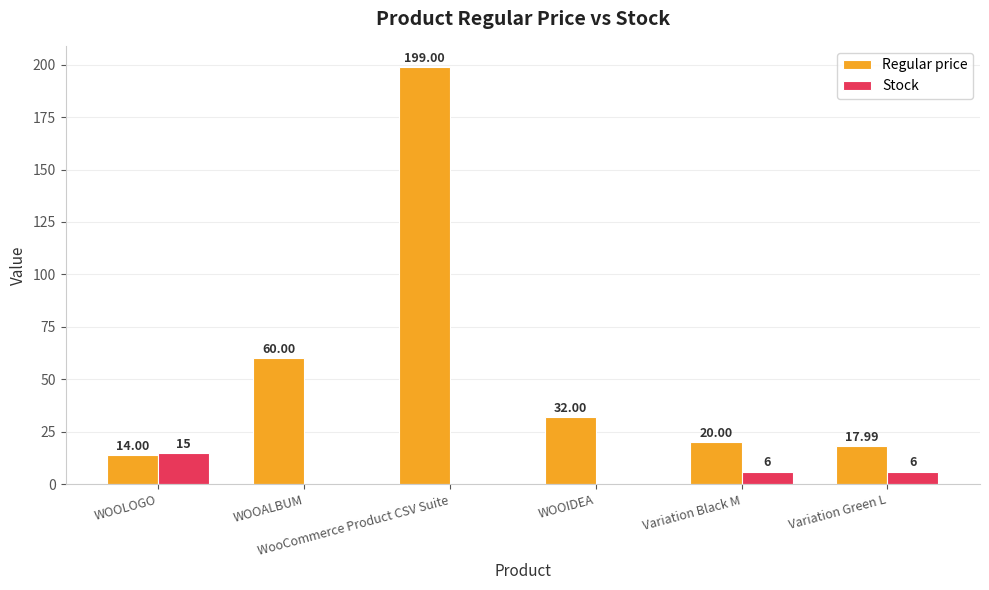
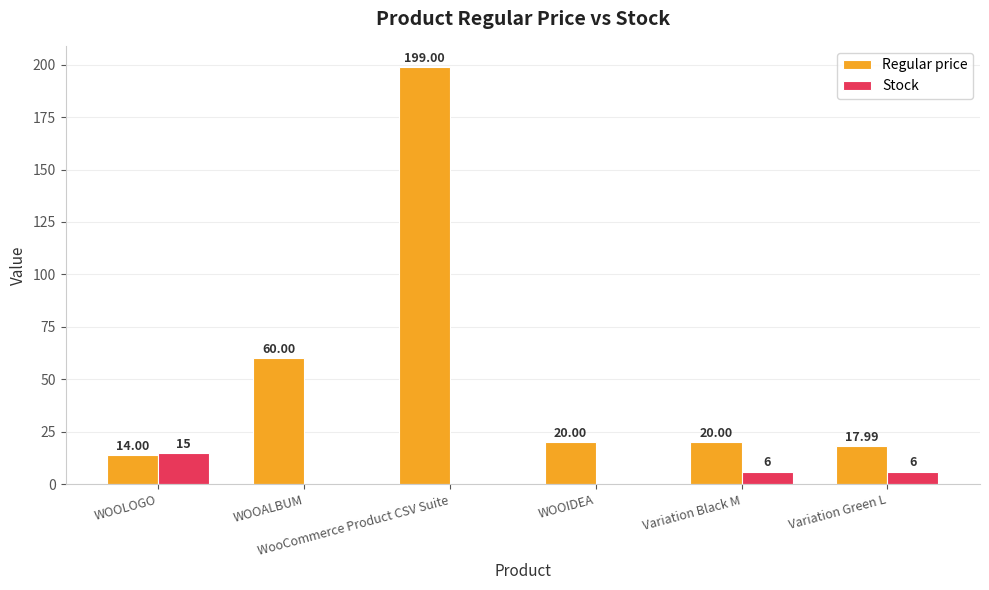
Regular price, WOOIDEA: 32.00 -> 20.00
